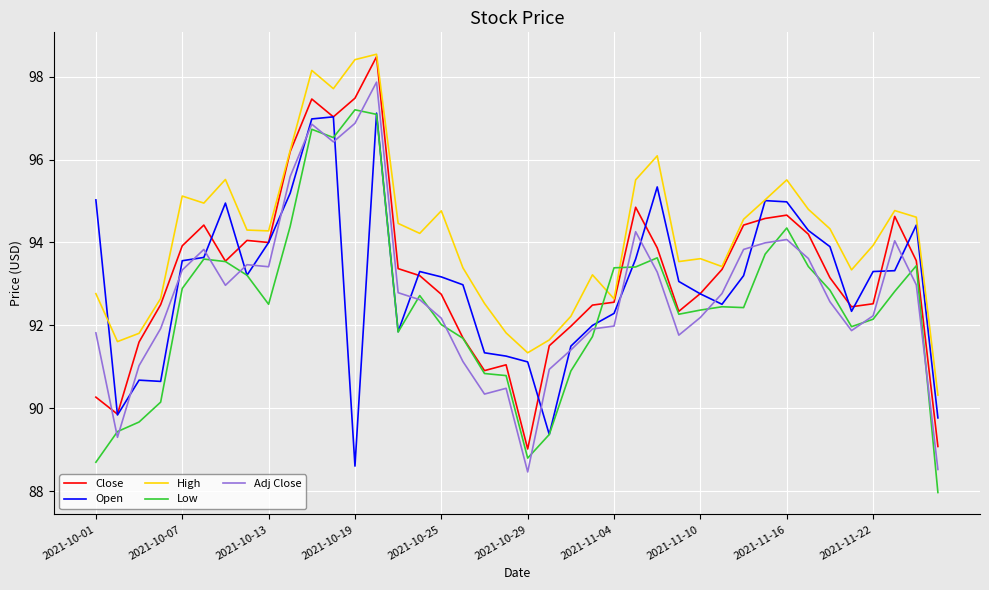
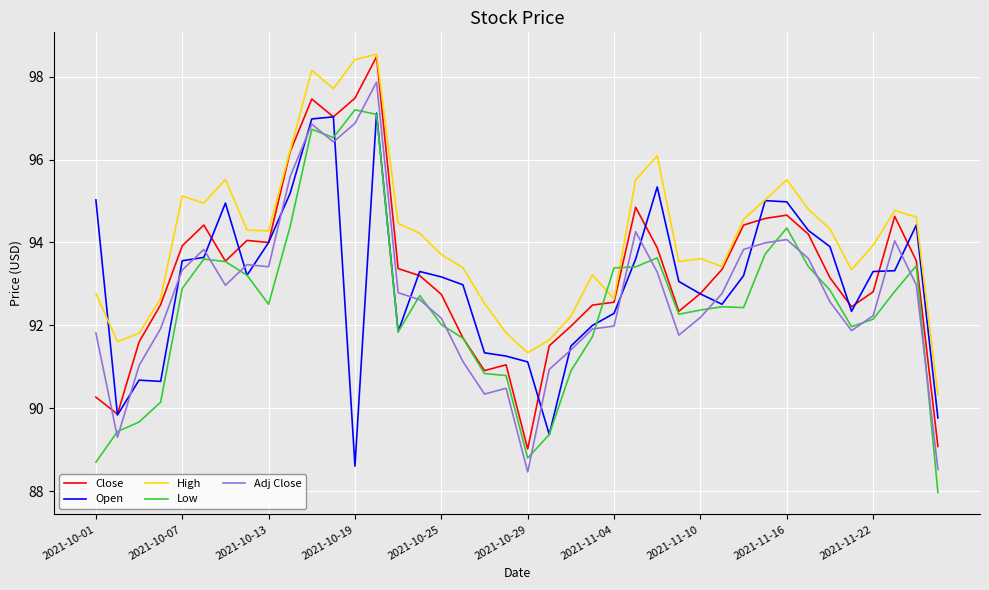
High, 2021-10-25: 94.8 -> 93.7
Close, 2021-11-22: 92.5 -> 92.8
